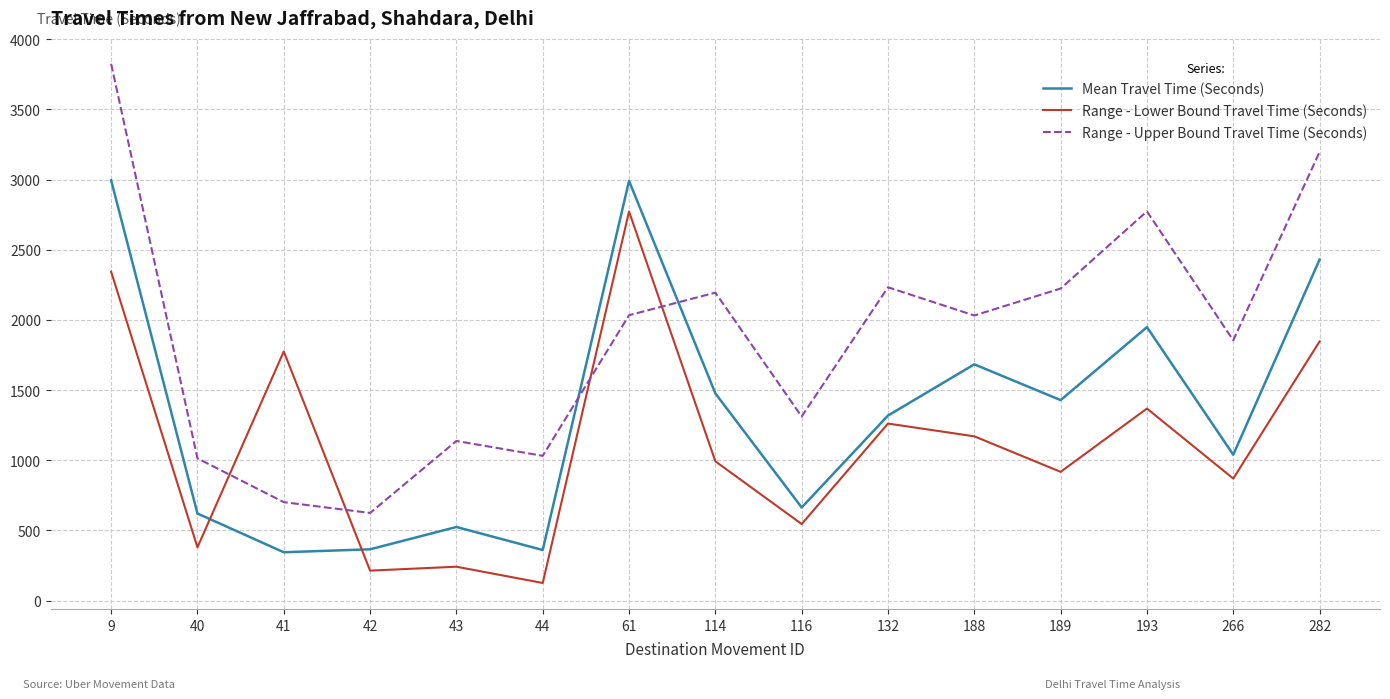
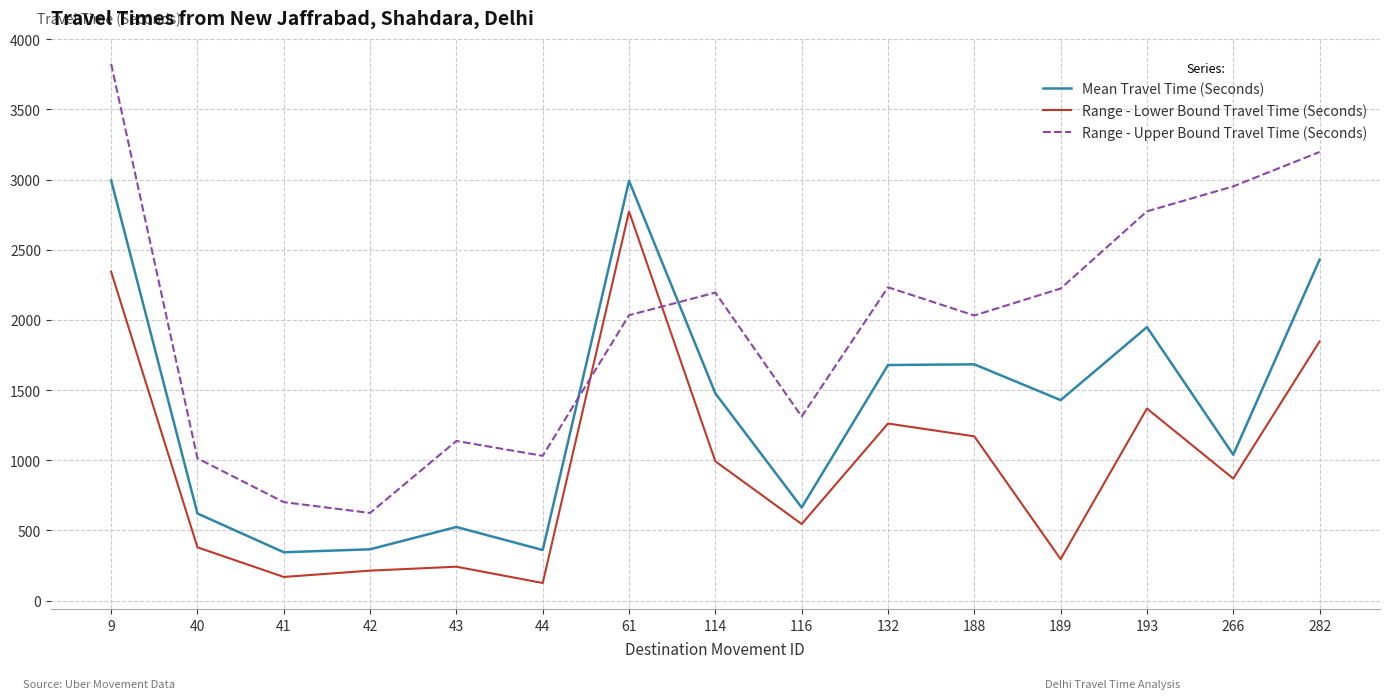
Range - Lower Bound Travel Time (Seconds), 41: 1780 -> 170
Mean Travel Time (Seconds), 132: 1320 -> 1680
Range - Lower Bound Travel Time (Seconds), 189: 920 -> 300
Range - Upper Bound Travel Time (Seconds), 266: 1860 -> 2950
